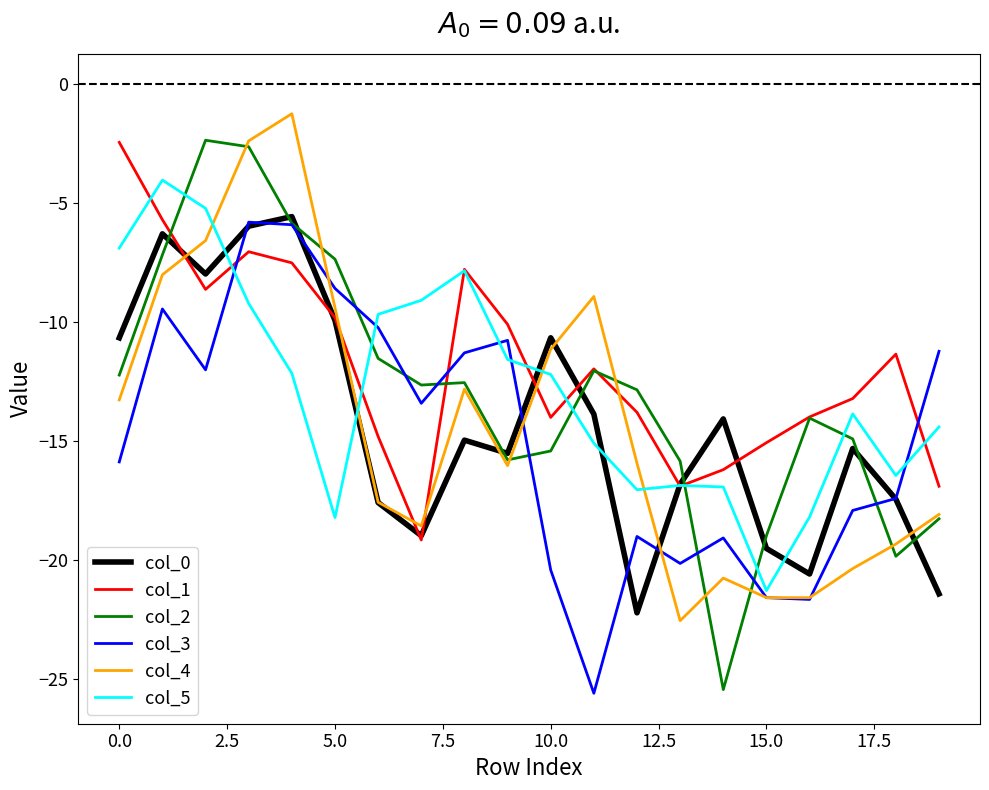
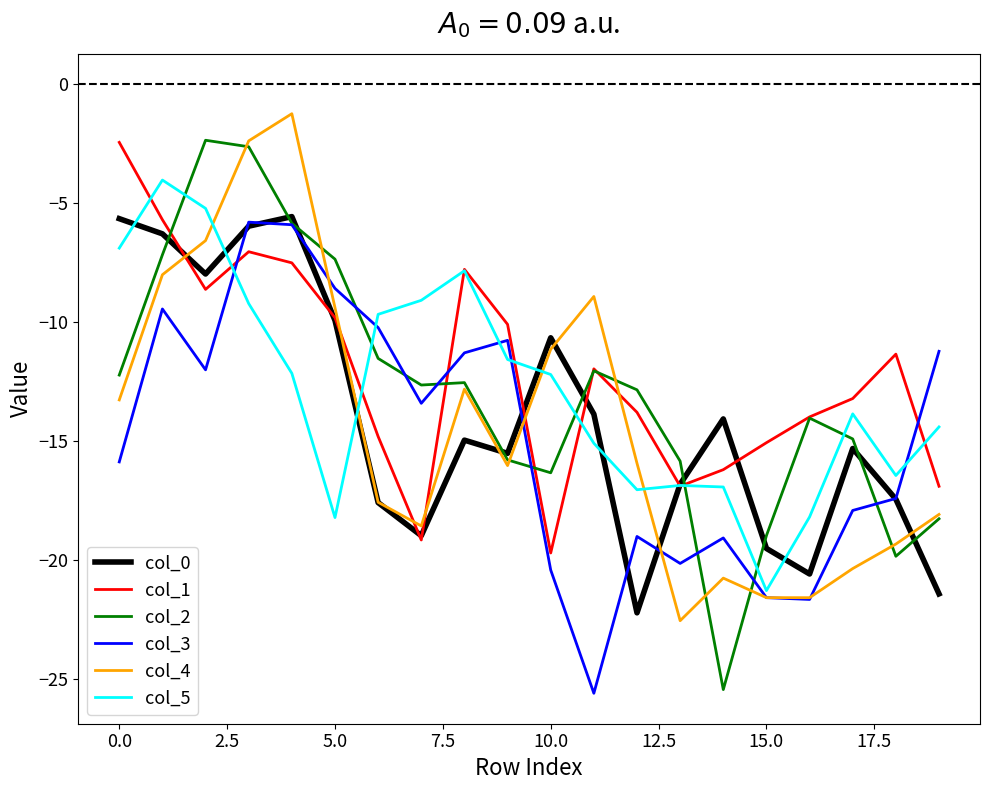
col_0, 0.0: -10.7 -> -5.6
col_1, 10.0: -14.0 -> -19.7
col_2, 10.0: -15.4 -> -16.3
